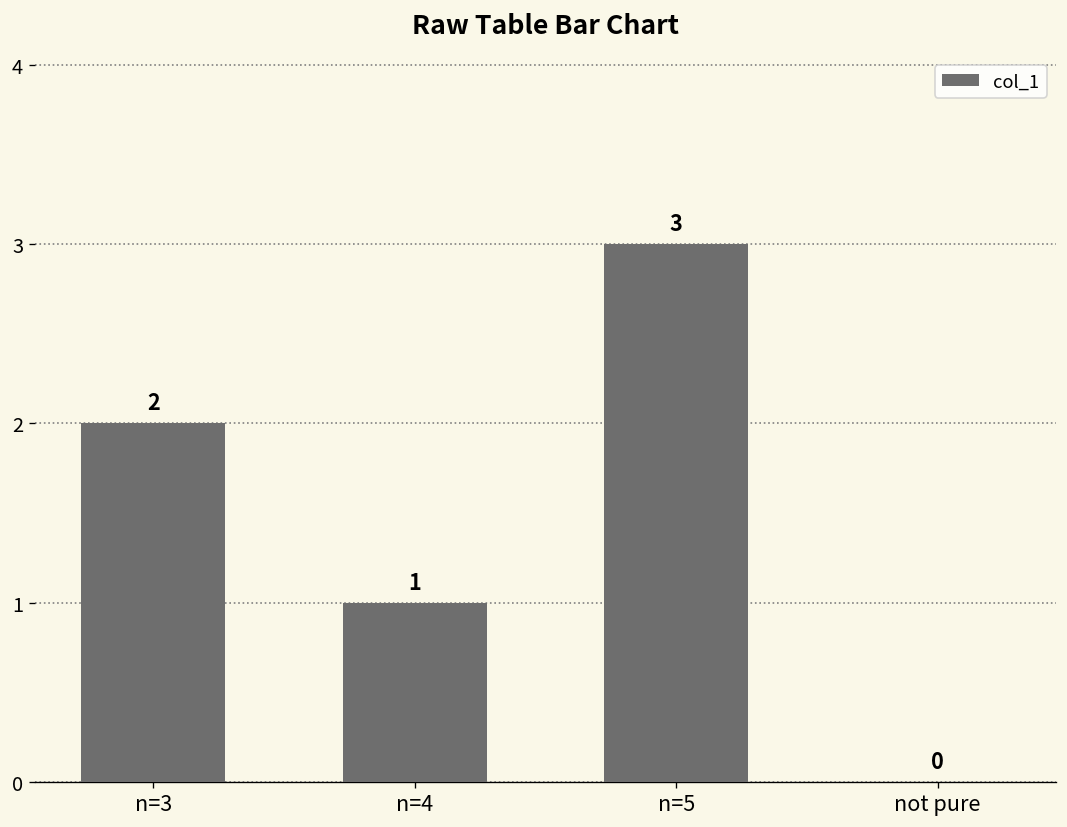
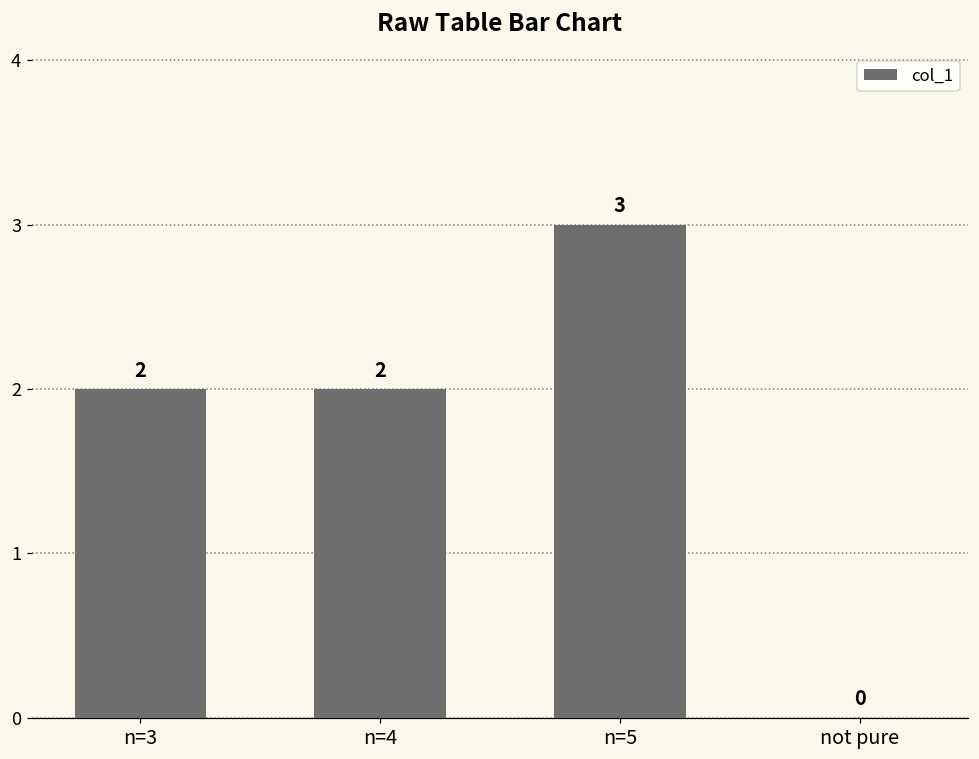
n=4: 1 -> 2
